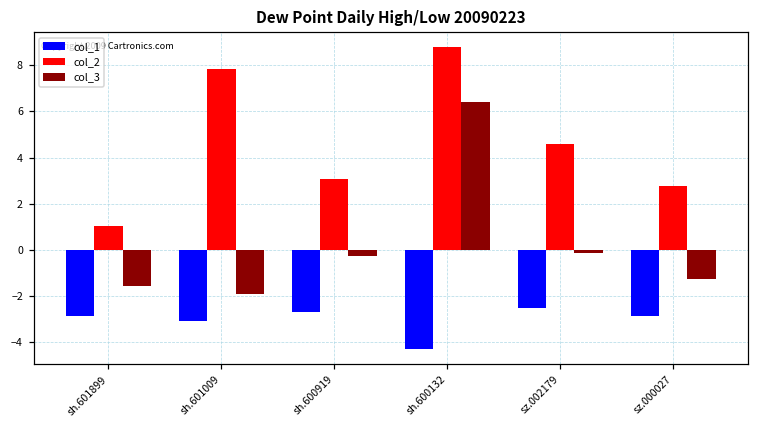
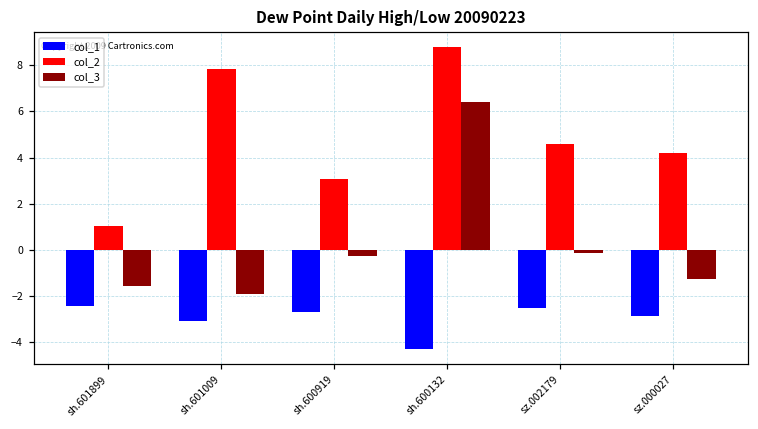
col_1, sh.601899: -2.9 -> -2.4
col_2, sz.000027: 2.8 -> 4.2
